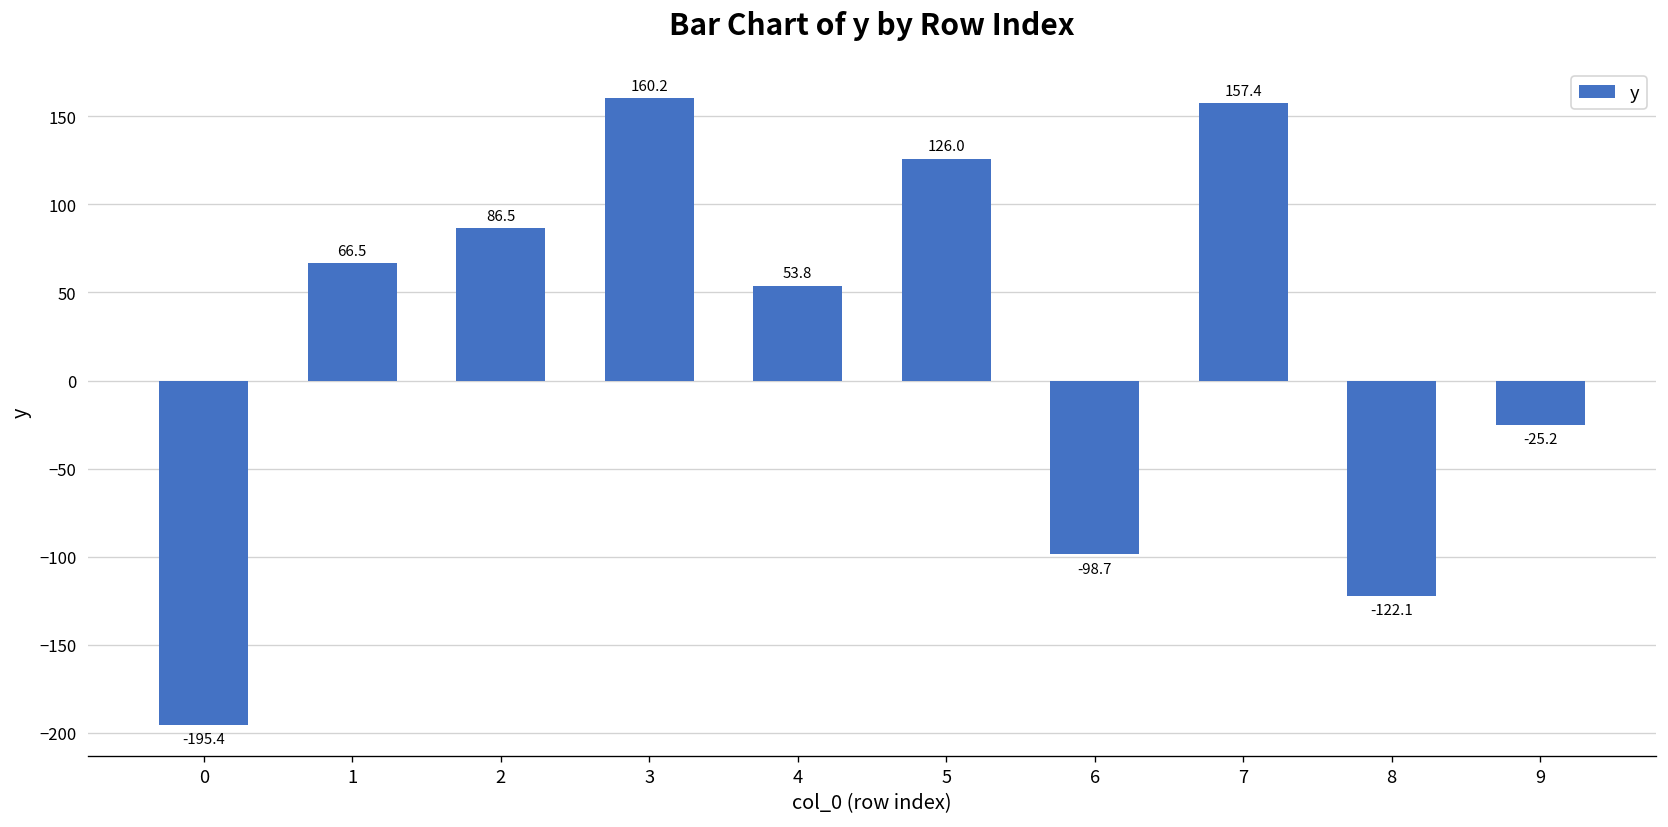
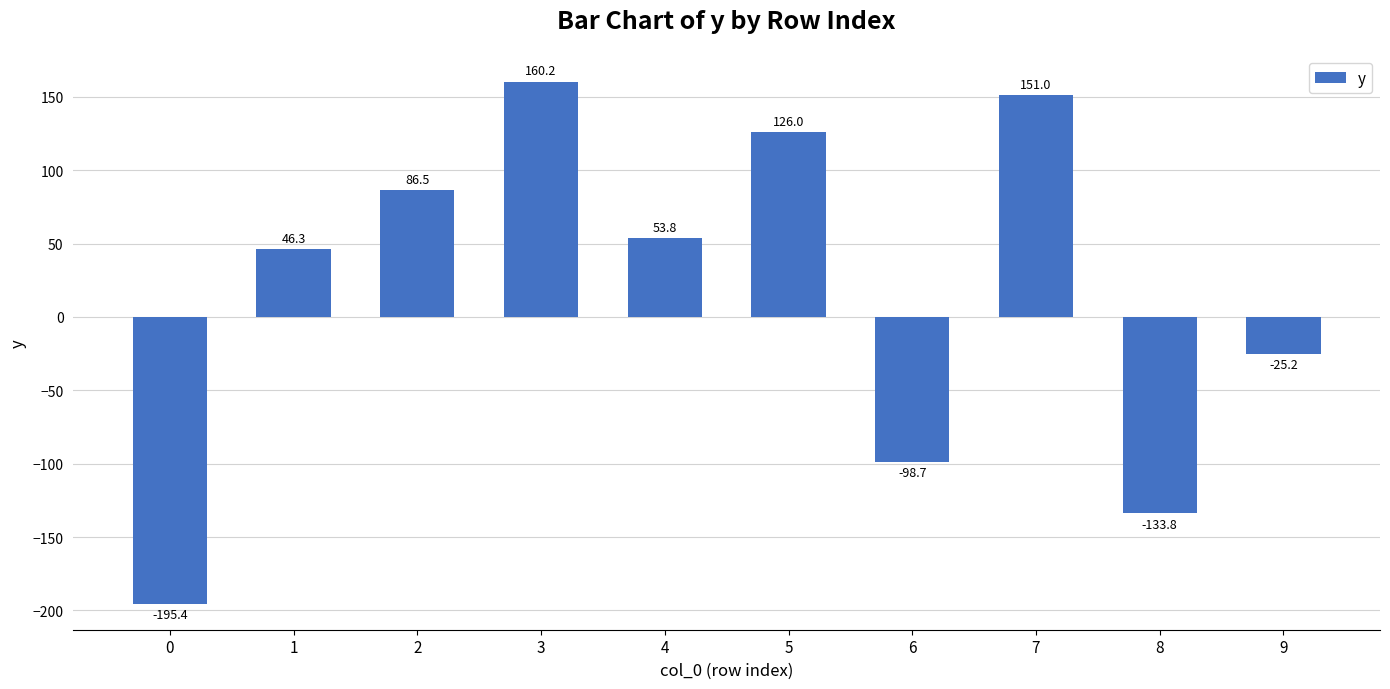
1: 66.5 -> 46.3
7: 157.4 -> 151.0
8: -122.1 -> -133.8
